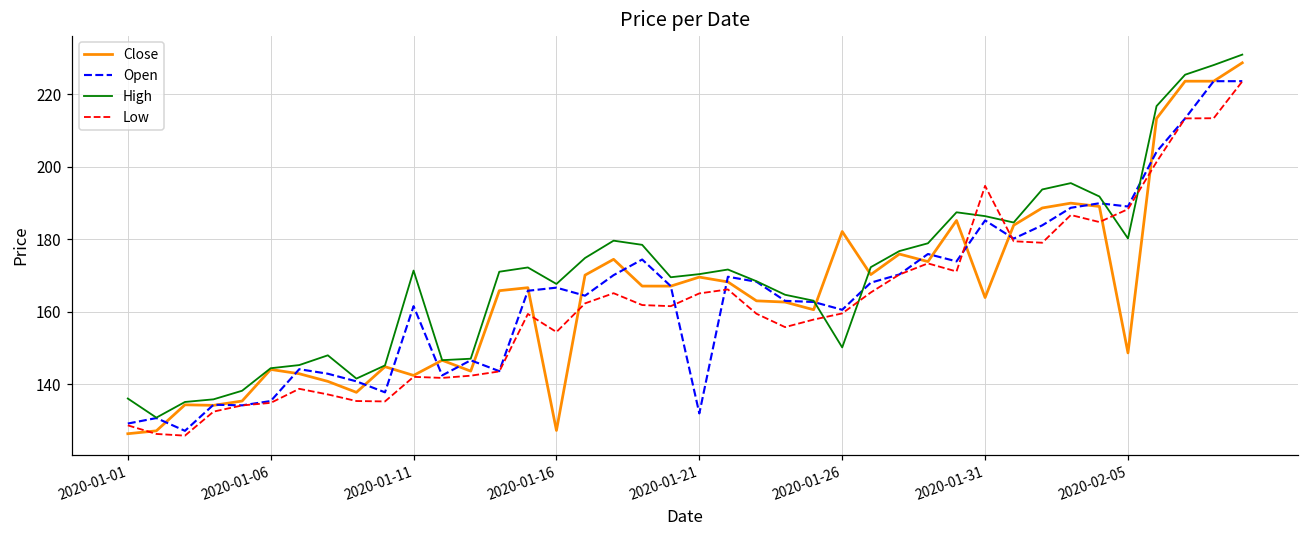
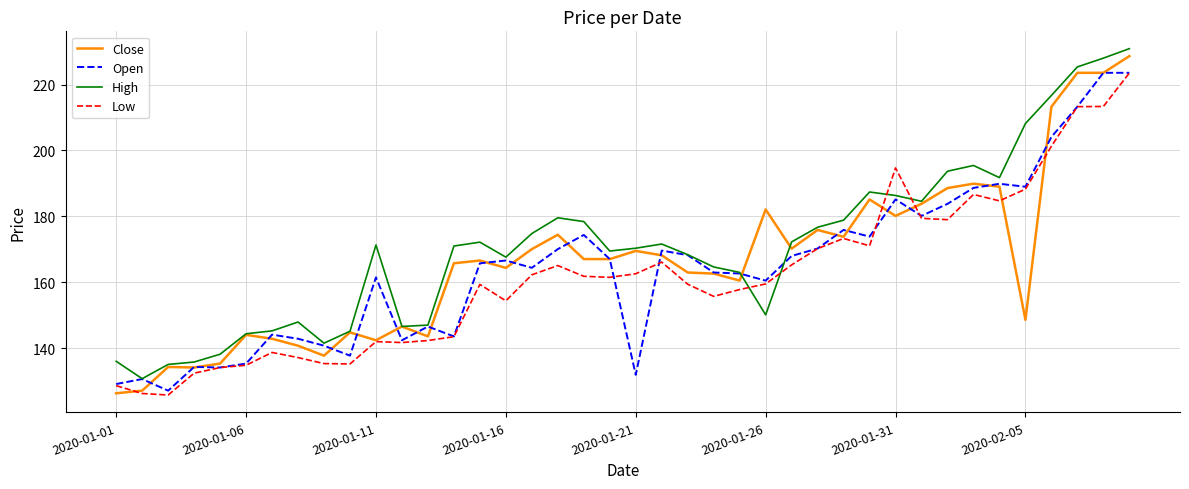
Close, 2020-01-16: 127 -> 164
Low, 2020-01-21: 165 -> 163
Close, 2020-01-31: 164 -> 180
High, 2020-02-05: 180 -> 208
